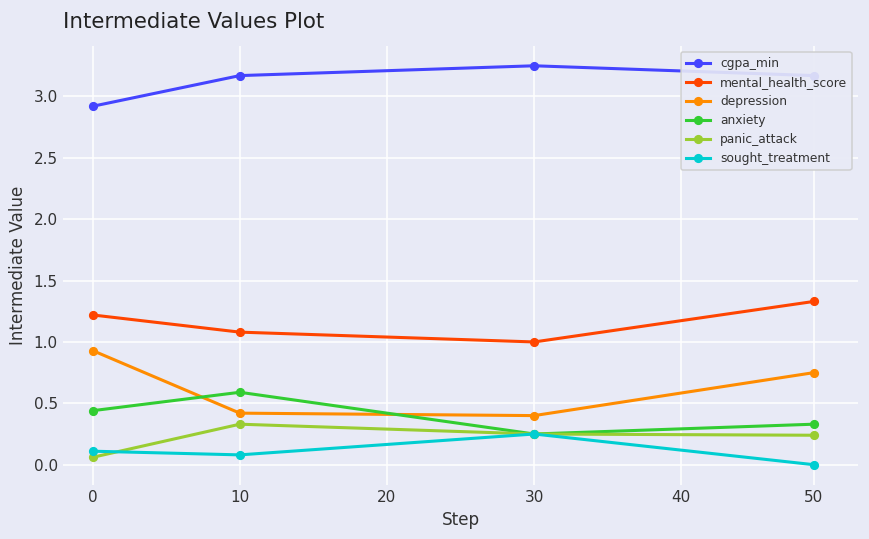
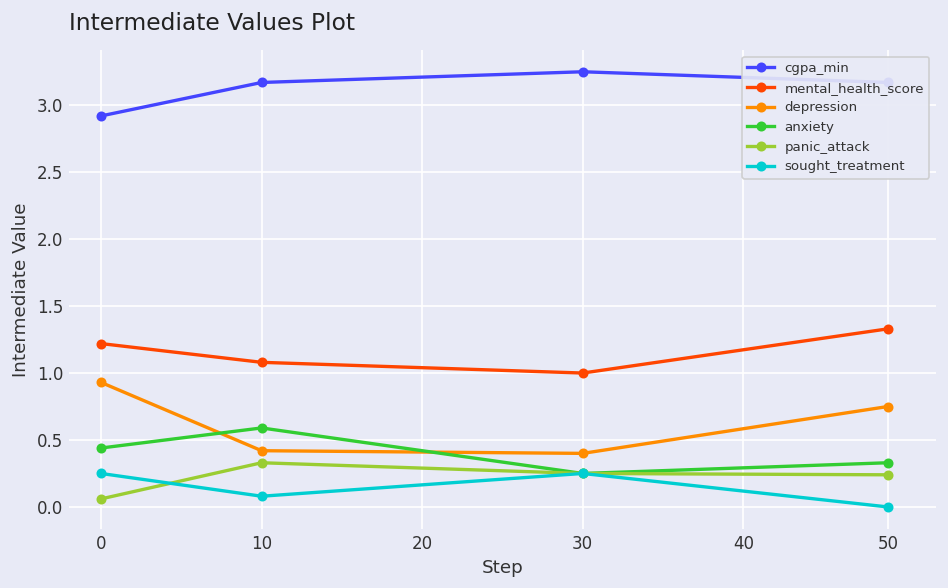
sought_treatment, 0: 0.11 -> 0.25
